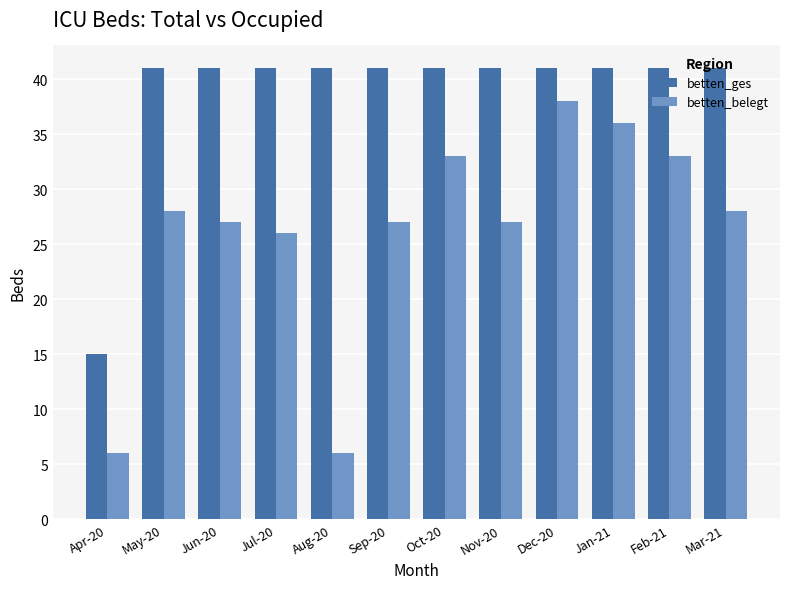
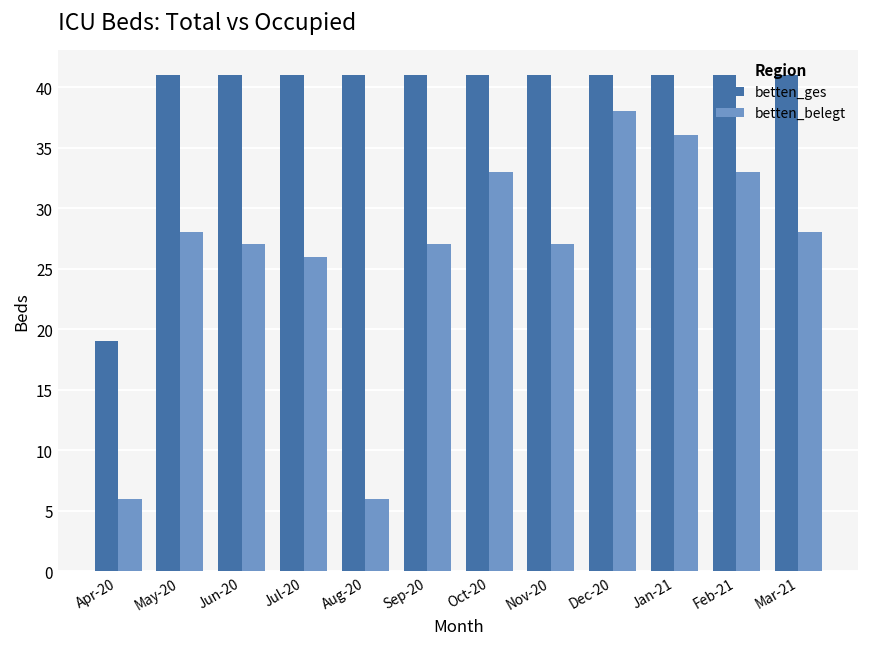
betten_ges, Apr-20: 15 -> 19
